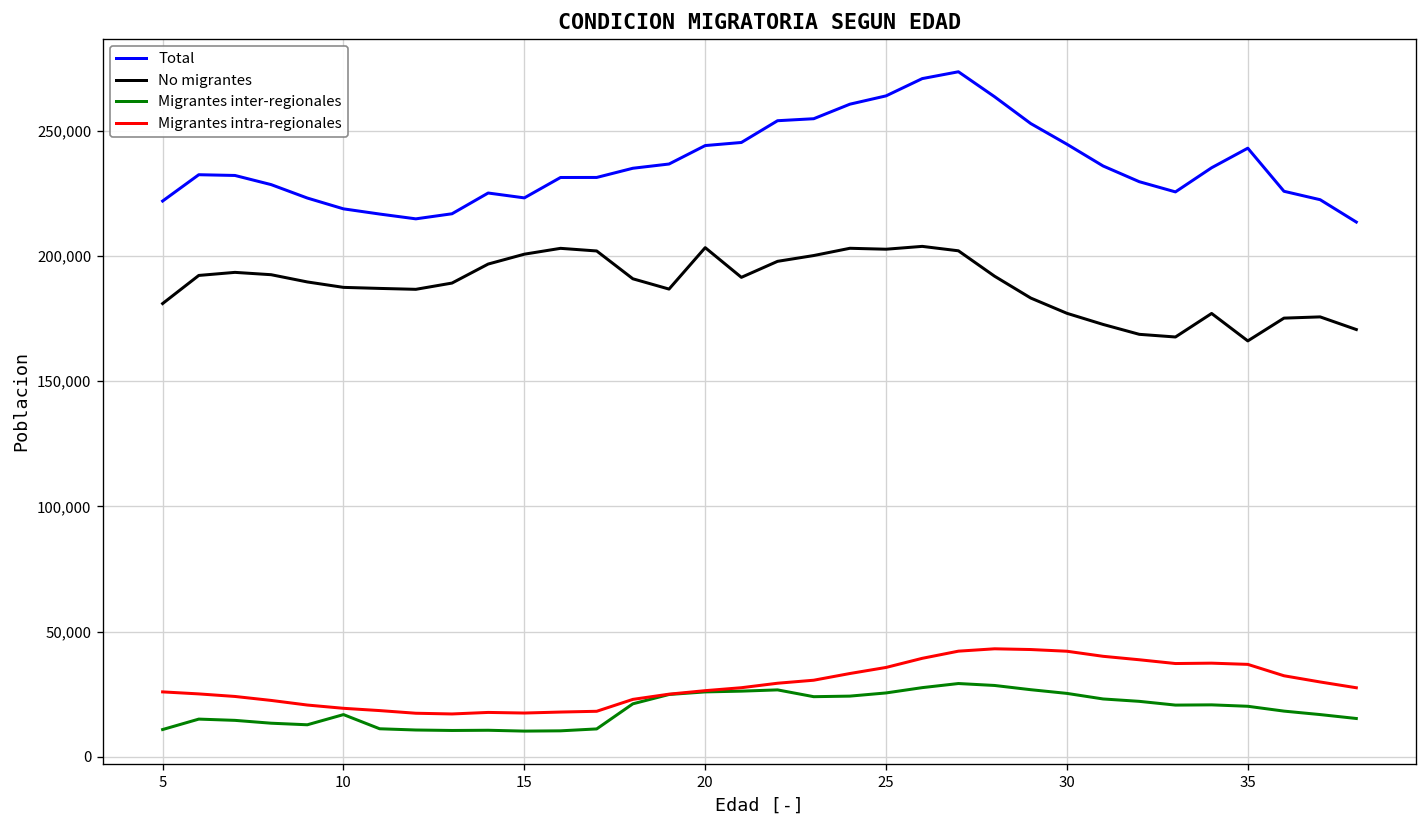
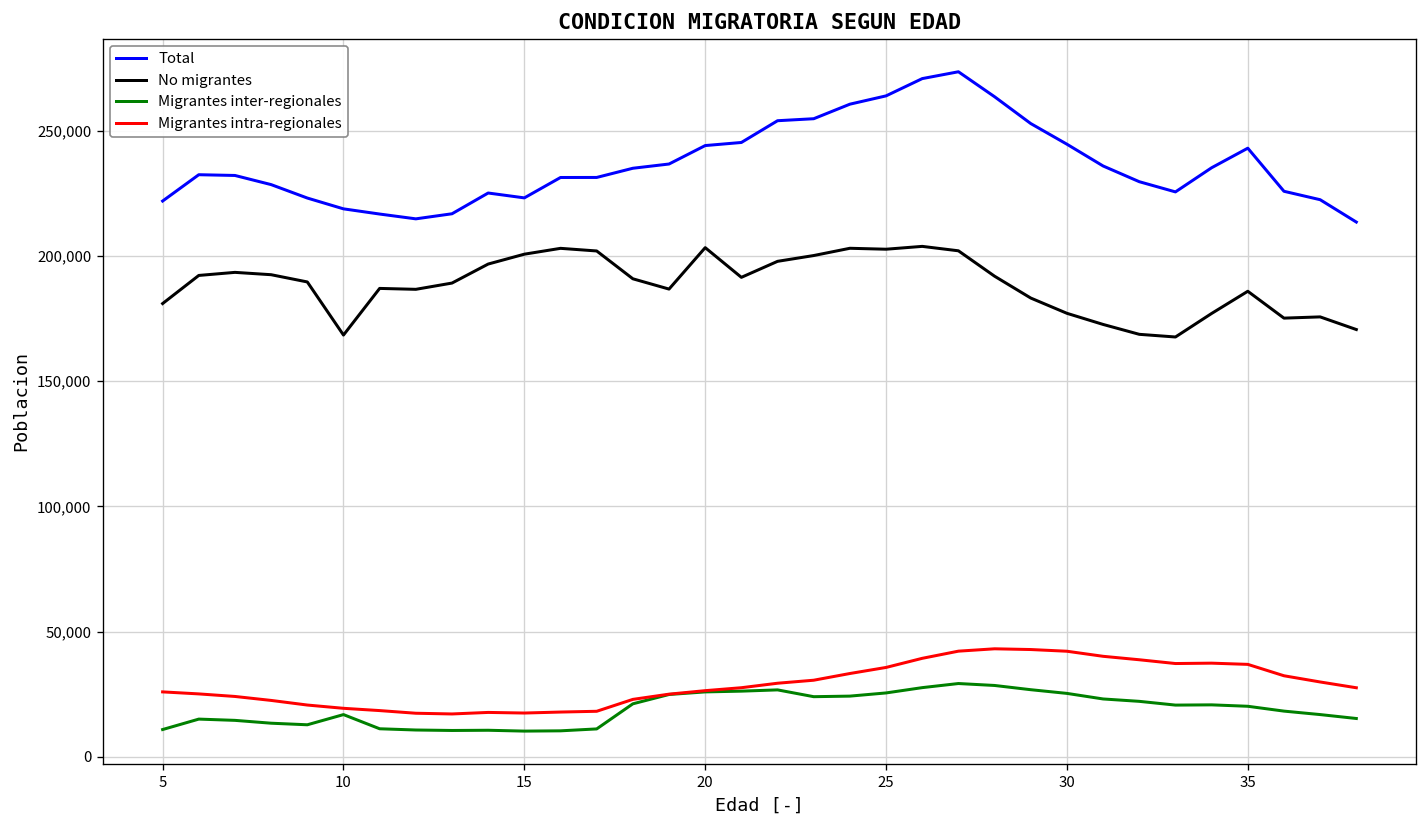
No migrantes, 10: 187,000 -> 168,000
No migrantes, 35: 166,000 -> 186,000
